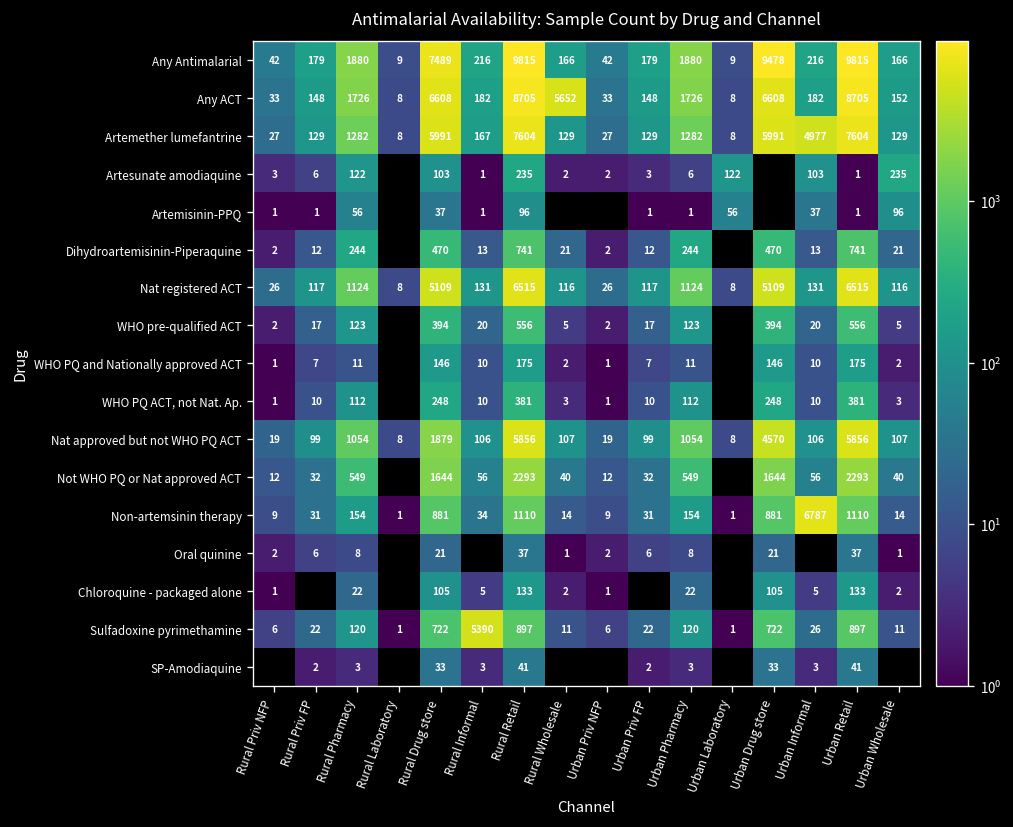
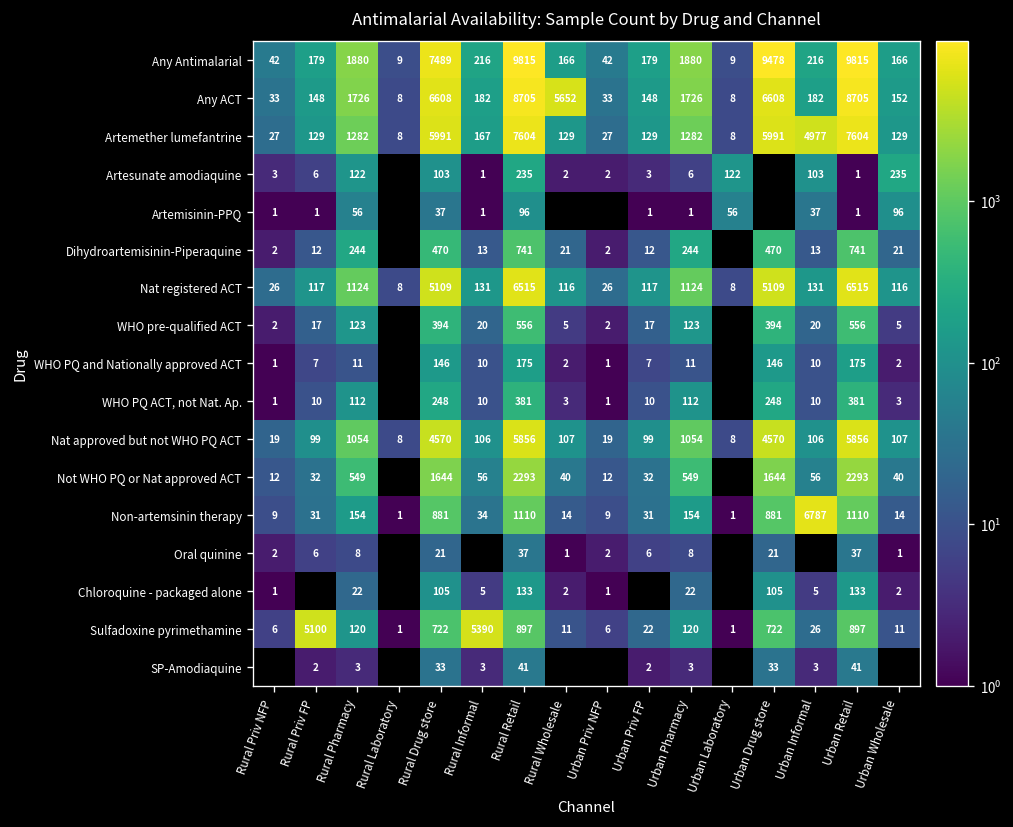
Nat approved but not WHO PQ ACT, Rural Drug store: 1879 -> 4570
Sulfadoxine pyrimethamine, Rural Priv FP: 22 -> 5100
